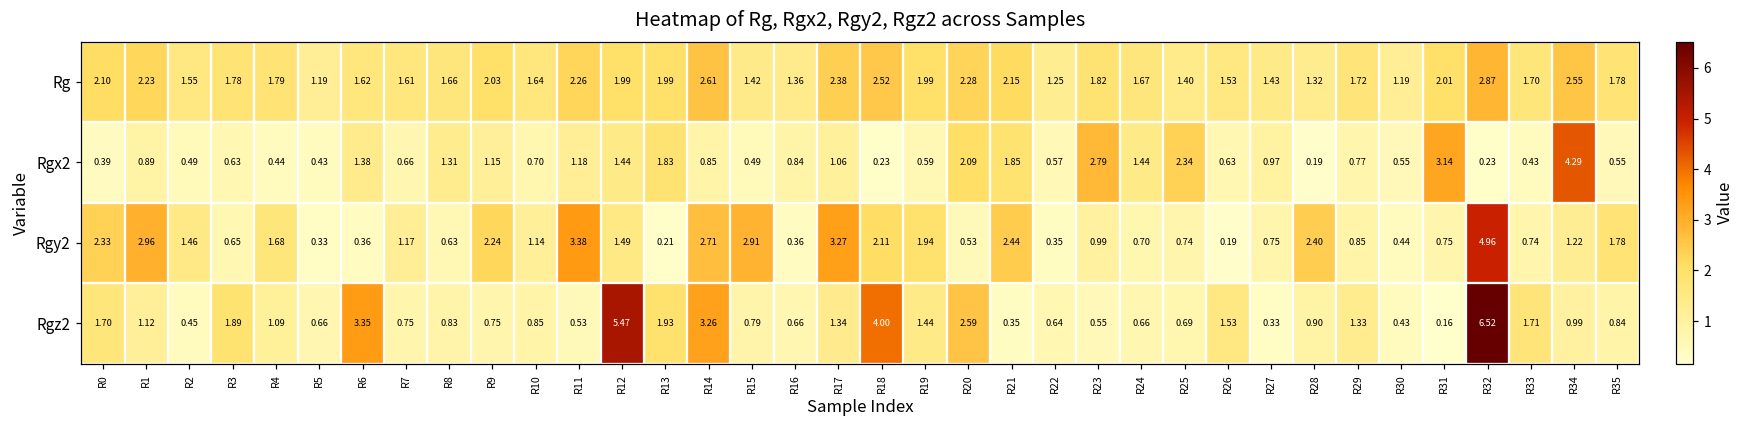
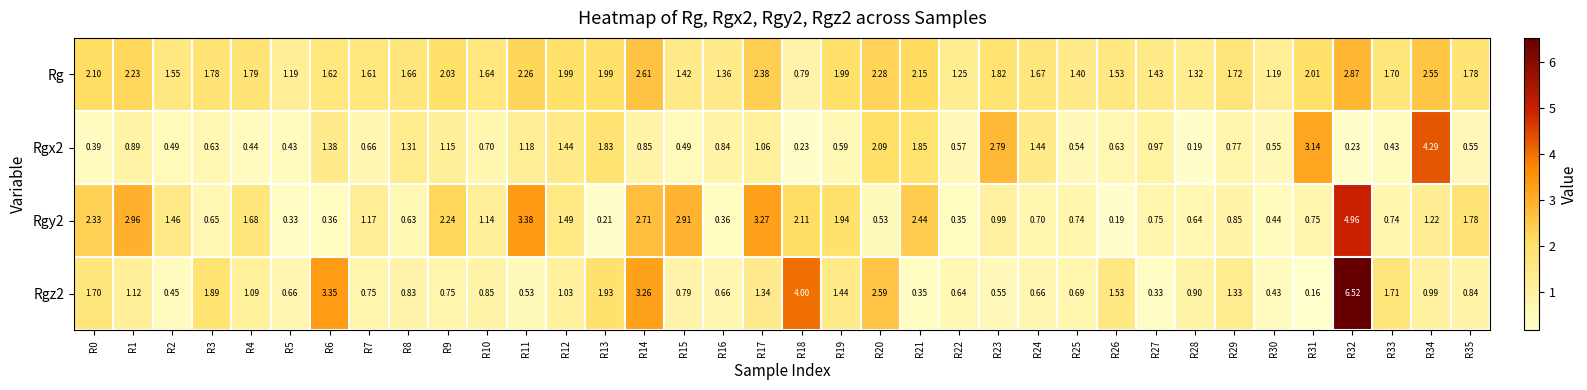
Rg, R18: 2.52 -> 0.79
Rgx2, R25: 2.34 -> 0.54
Rgy2, R28: 2.40 -> 0.64
Rgz2, R12: 5.47 -> 1.03
